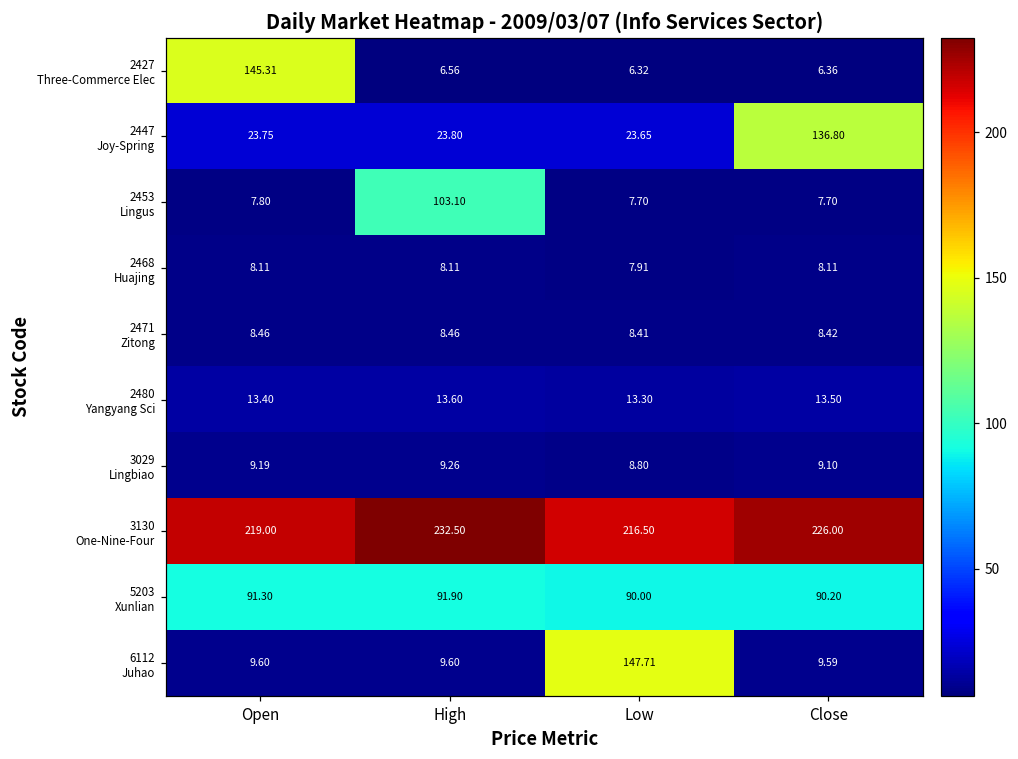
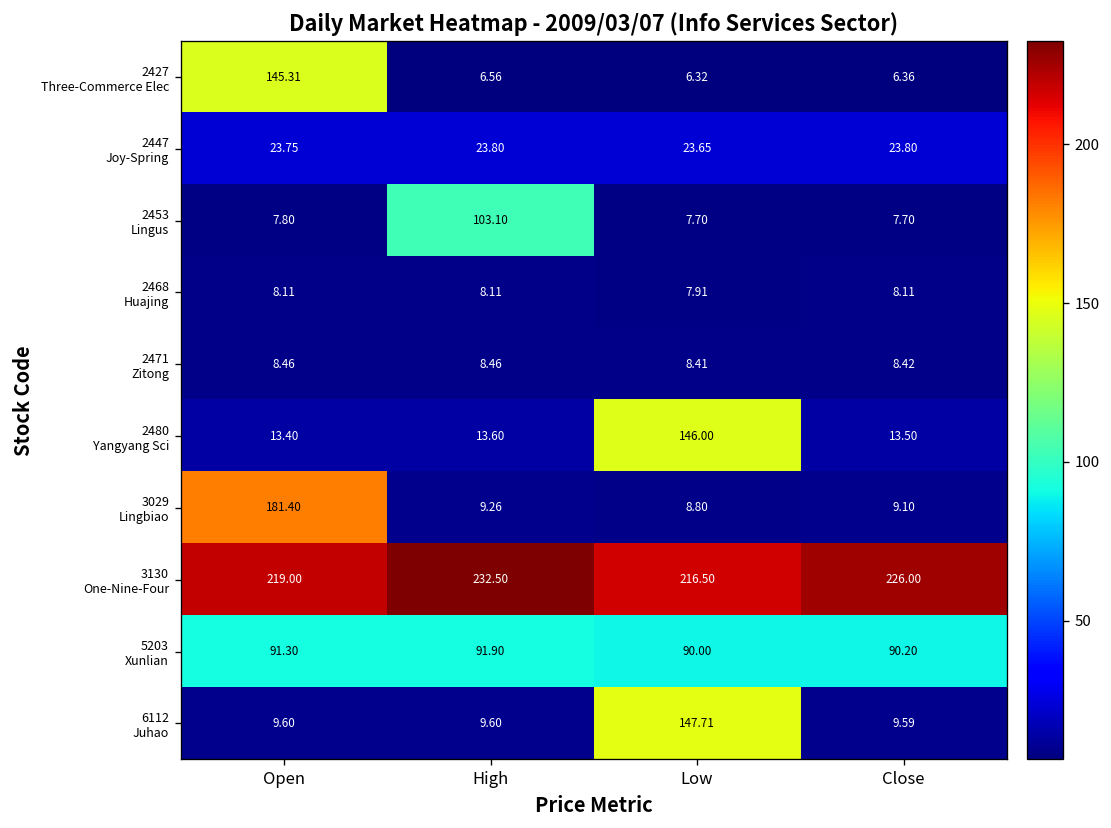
2447 Joy-Spring, Close: 136.80 -> 23.80
2480 Yangyang Sci, Low: 13.30 -> 146.00
3029 Lingbiao, Open: 9.19 -> 181.40
